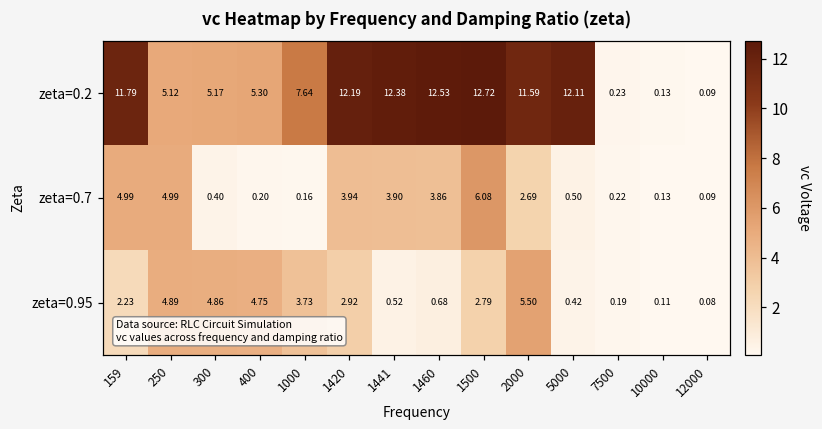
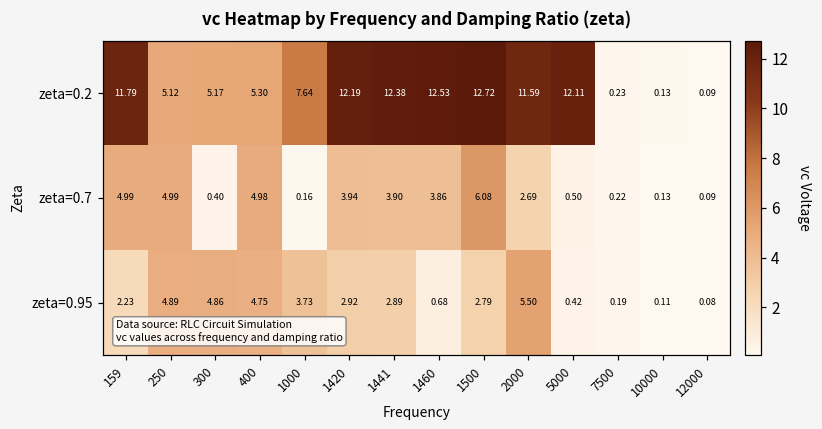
zeta=0.7, 400: 0.20 -> 4.98
zeta=0.95, 1441: 0.52 -> 2.89
